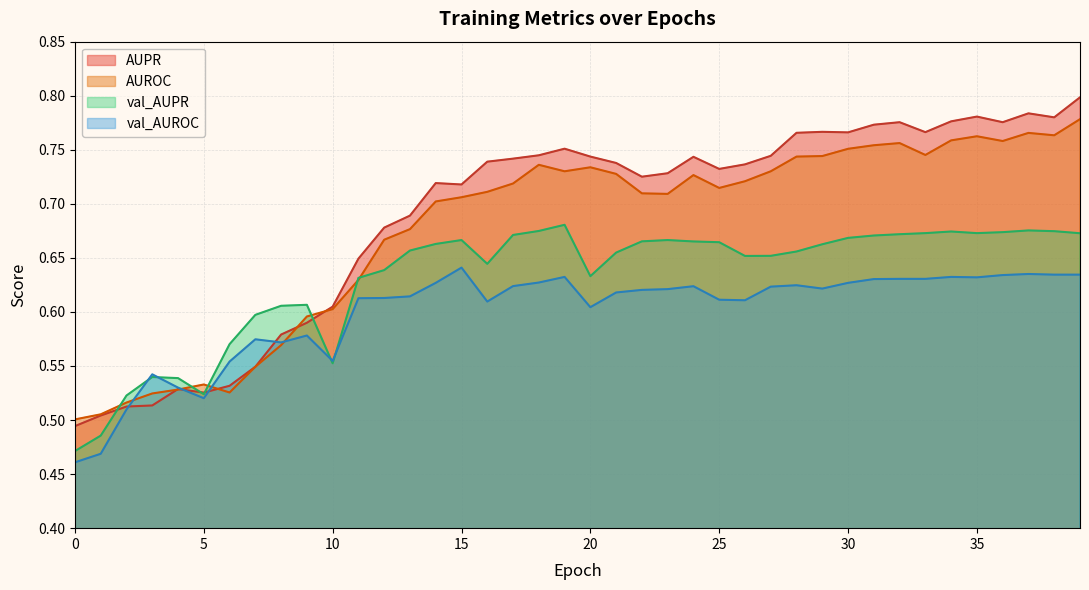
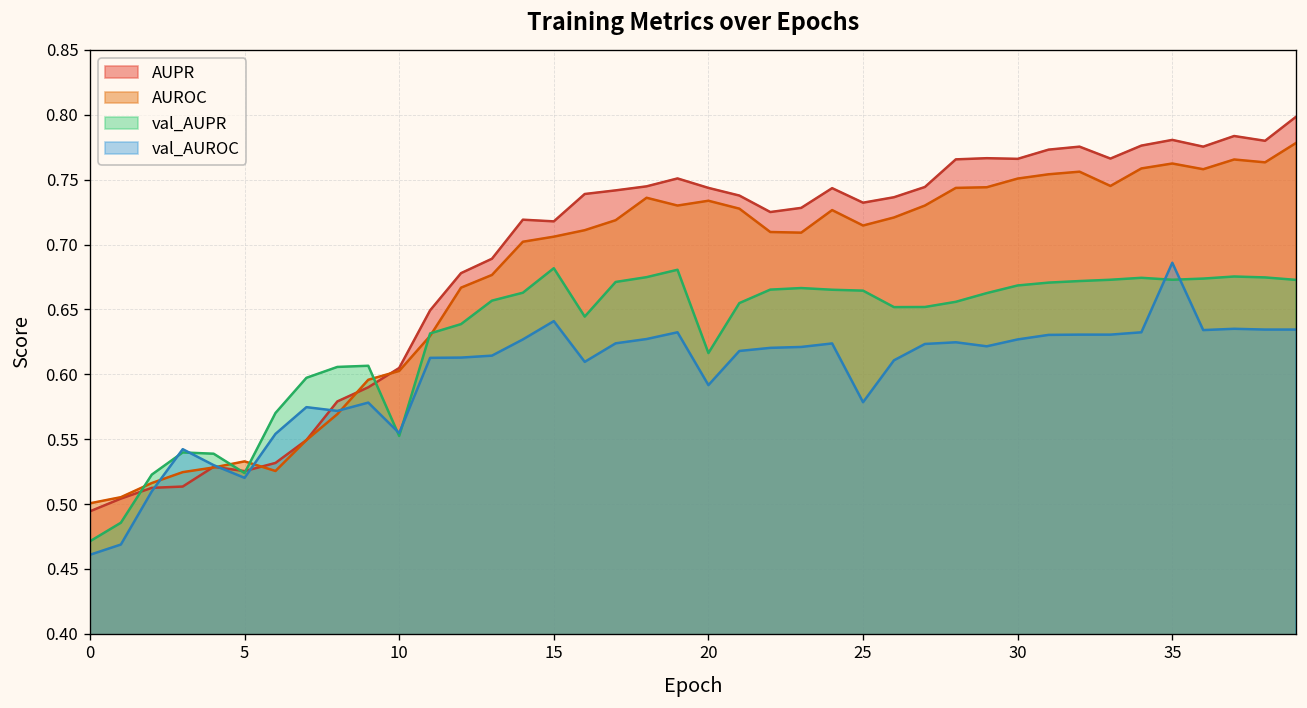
val_AUPR, 15: 0.667 -> 0.682
val_AUPR, 20: 0.633 -> 0.616
val_AUROC, 20: 0.604 -> 0.592
val_AUROC, 25: 0.611 -> 0.579
val_AUROC, 35: 0.632 -> 0.686
